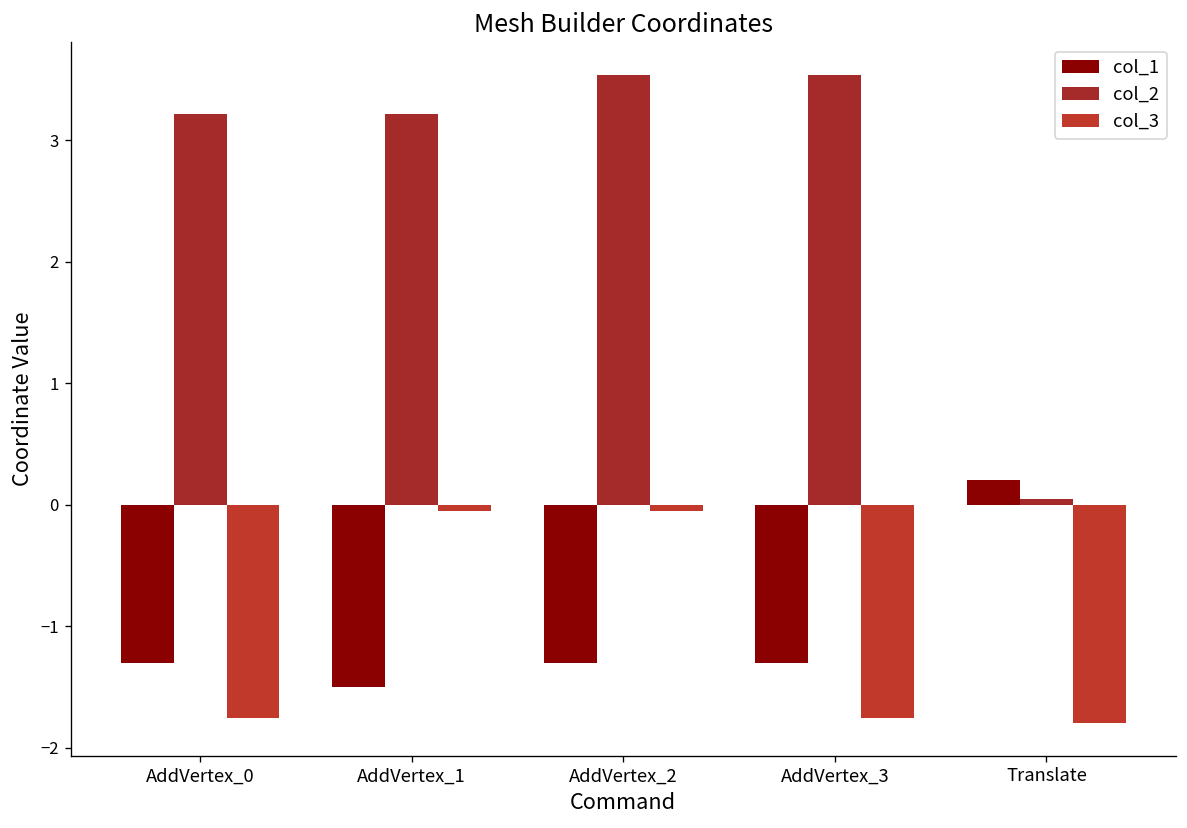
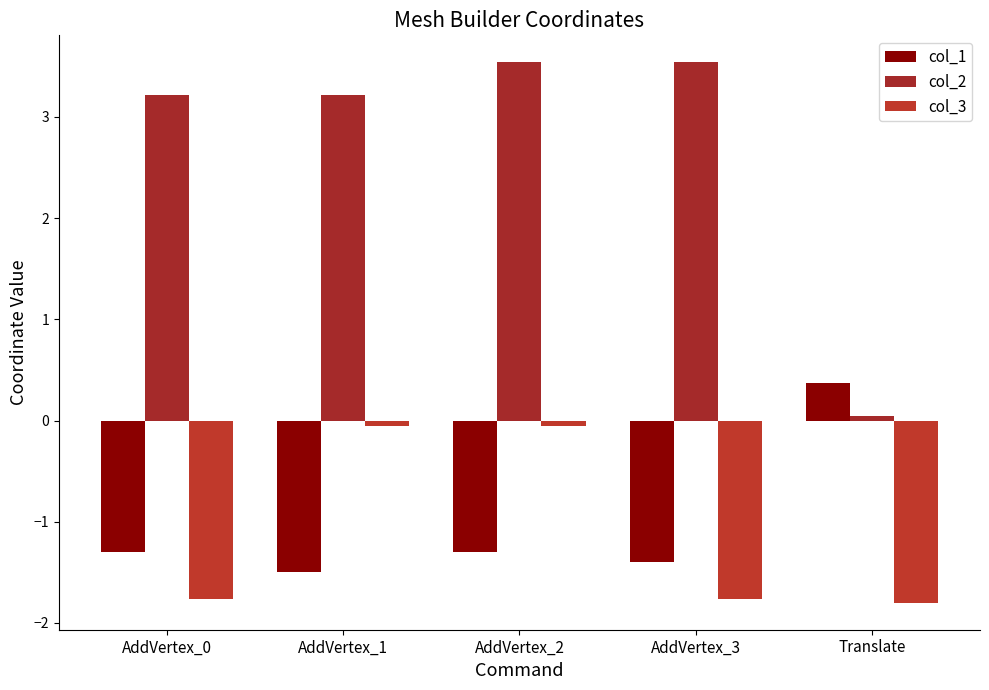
col_1, AddVertex_3: -1.3 -> -1.4
col_1, Translate: 0.21 -> 0.37
